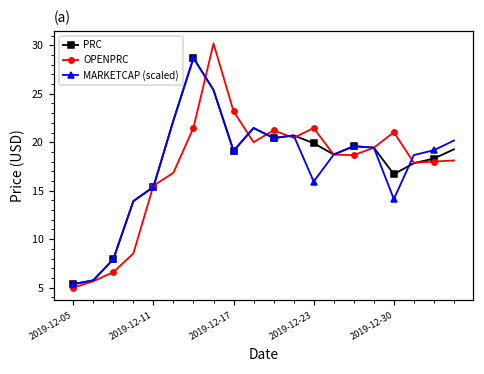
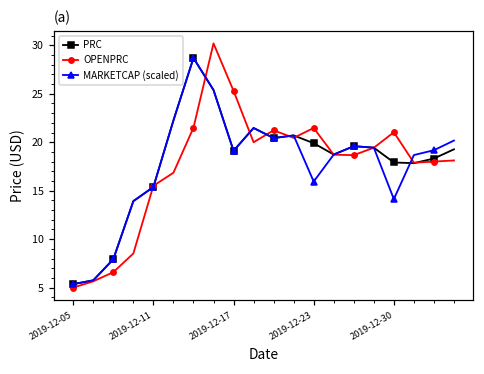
OPENPRC, 2019-12-17: 23 -> 25
PRC, 2019-12-30: 17 -> 18
